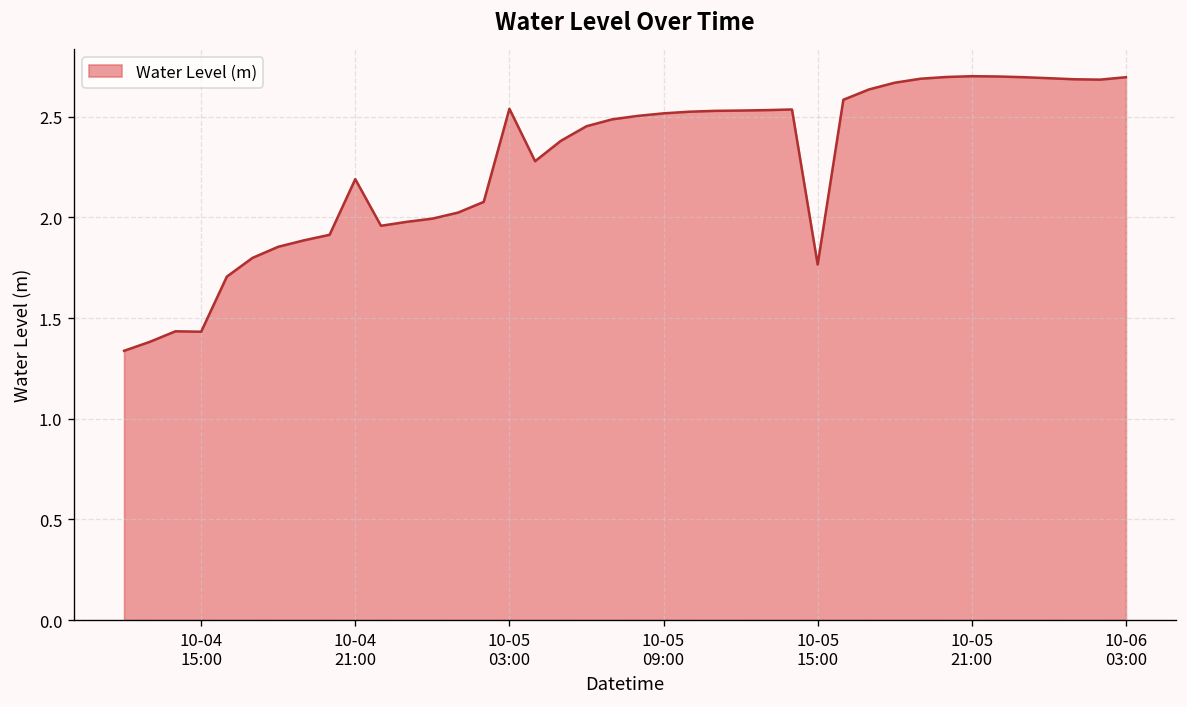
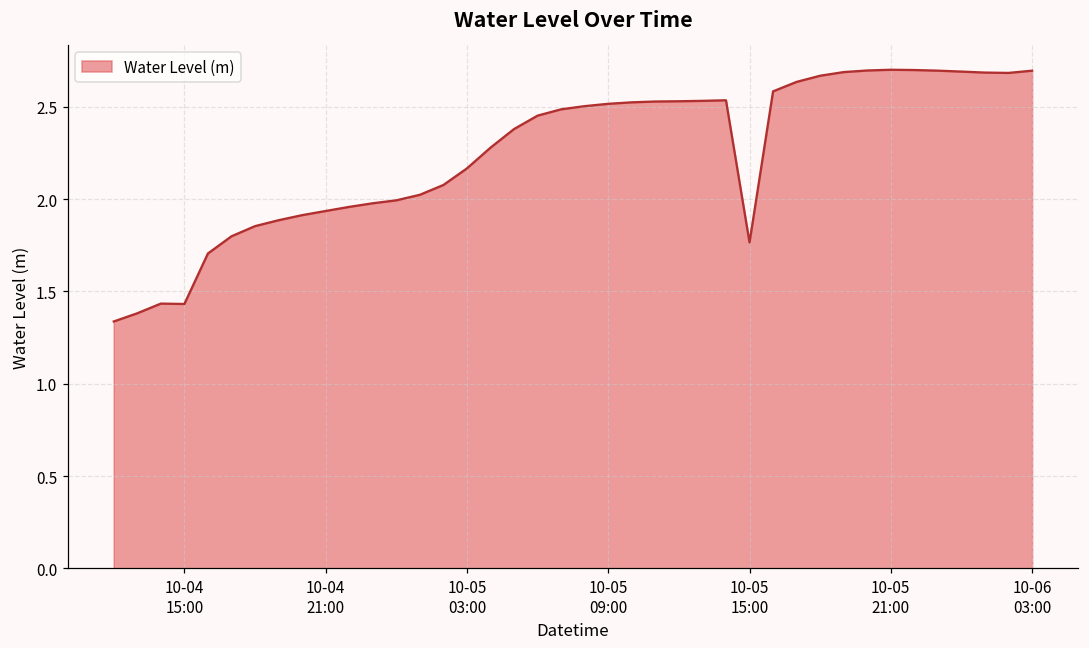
10-04 21:00: 2.19 -> 1.94
10-05 03:00: 2.54 -> 2.17
